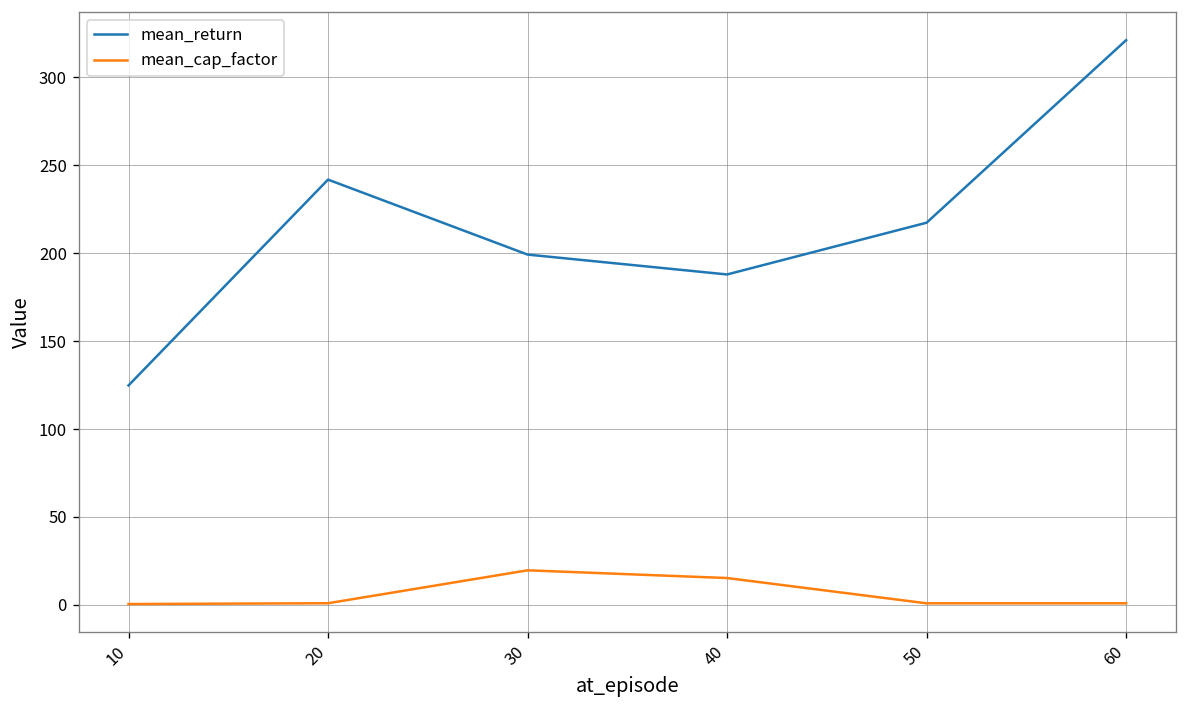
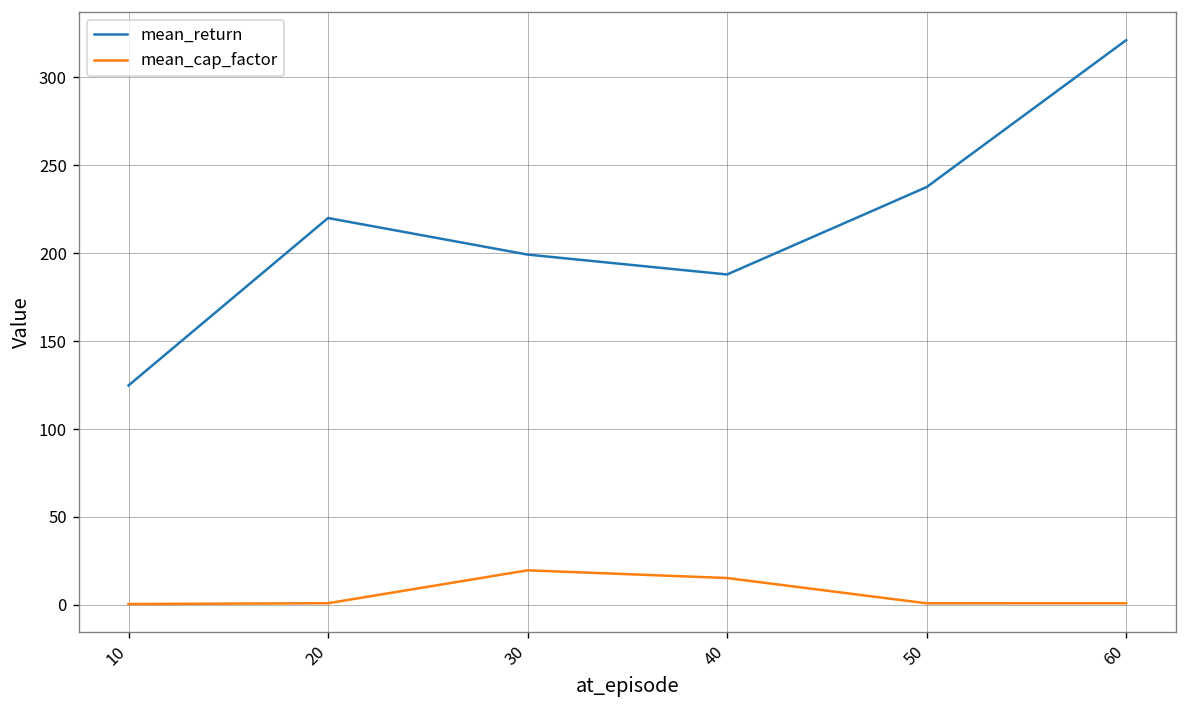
mean_return, 20: 242 -> 220
mean_return, 50: 217 -> 238
